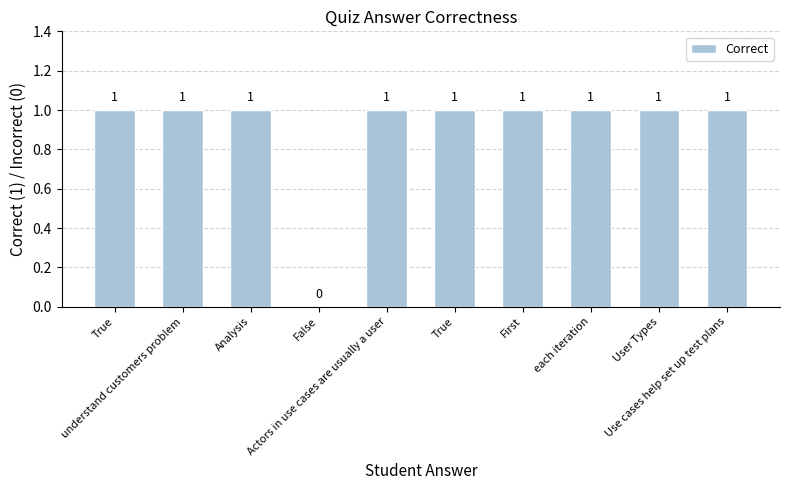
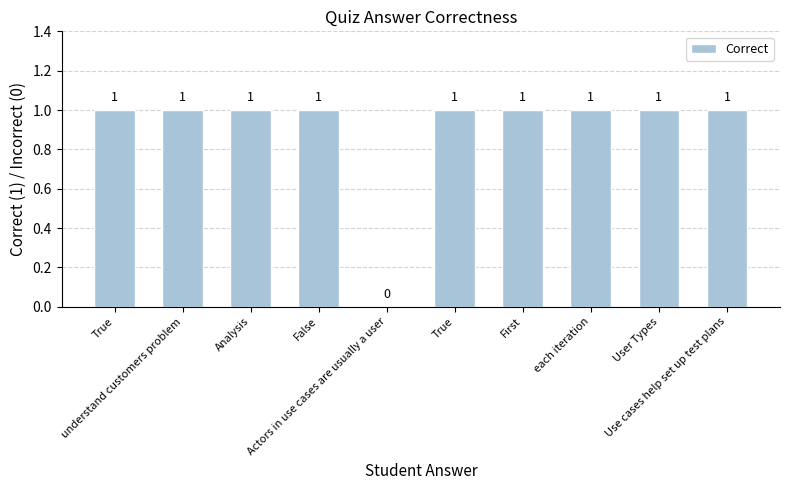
False: 0 -> 1
Actors in use cases are usually a user: 1 -> 0
